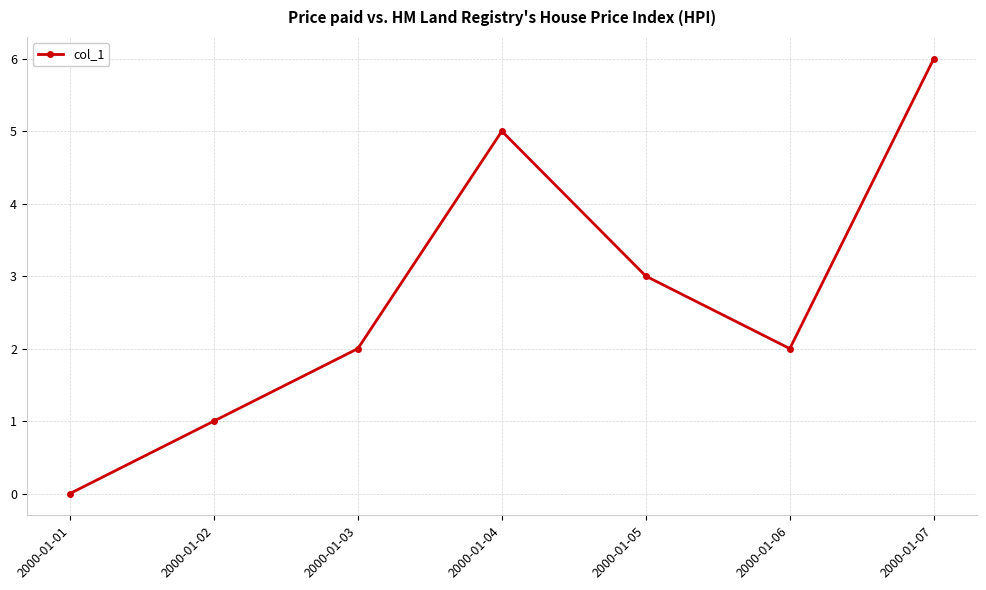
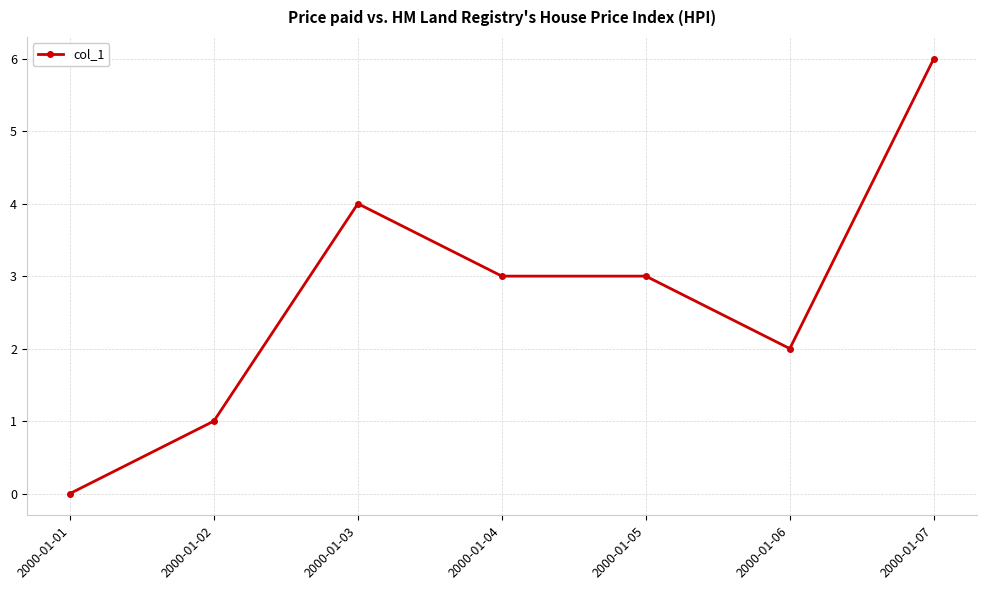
2000-01-03: 2 -> 4
2000-01-04: 5 -> 3
